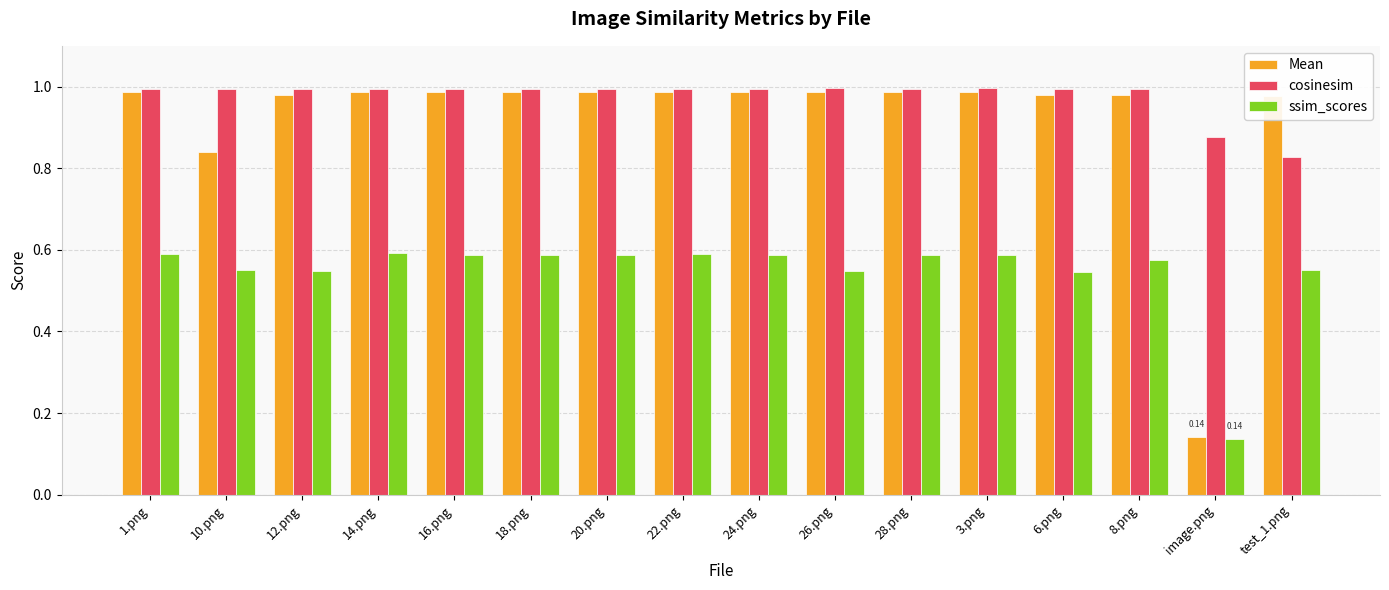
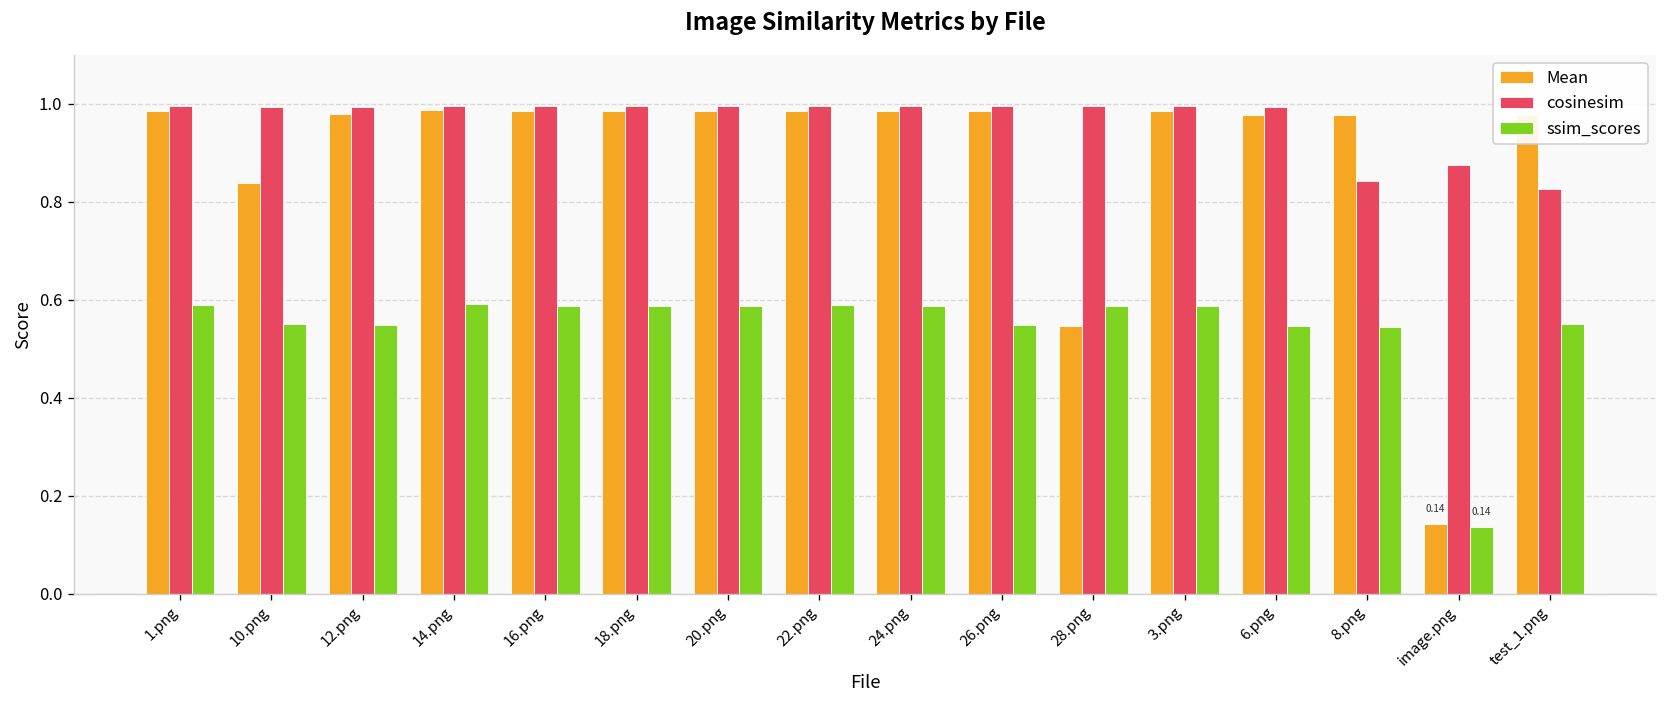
Mean, 28.png: 0.99 -> 0.55
cosinesim, 8.png: 0.99 -> 0.84
ssim_scores, 8.png: 0.58 -> 0.55
